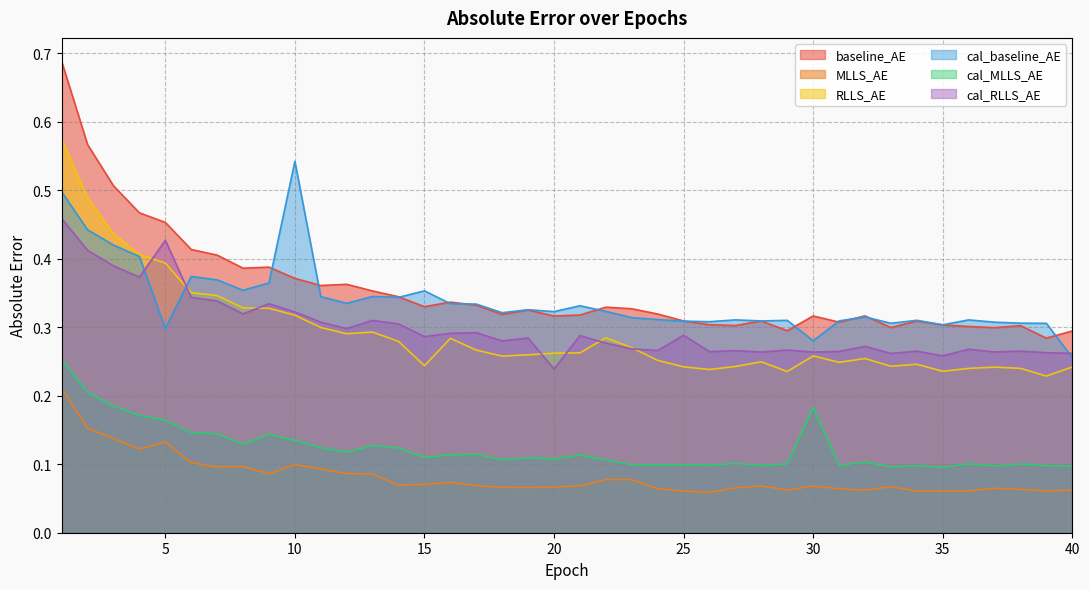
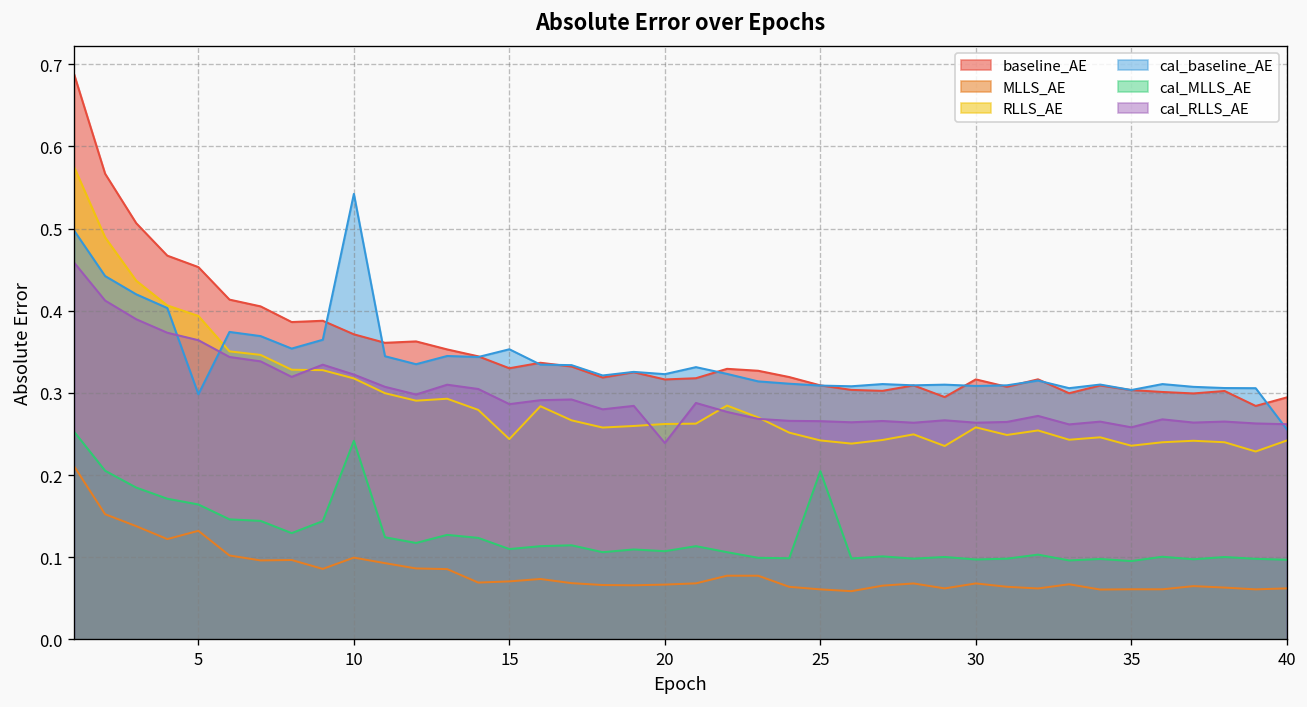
cal_RLLS_AE, 5: 0.43 -> 0.36
cal_MLLS_AE, 10: 0.13 -> 0.24
cal_MLLS_AE, 25: 0.10 -> 0.20
cal_RLLS_AE, 25: 0.29 -> 0.27
cal_baseline_AE, 30: 0.28 -> 0.31
cal_MLLS_AE, 30: 0.18 -> 0.10
